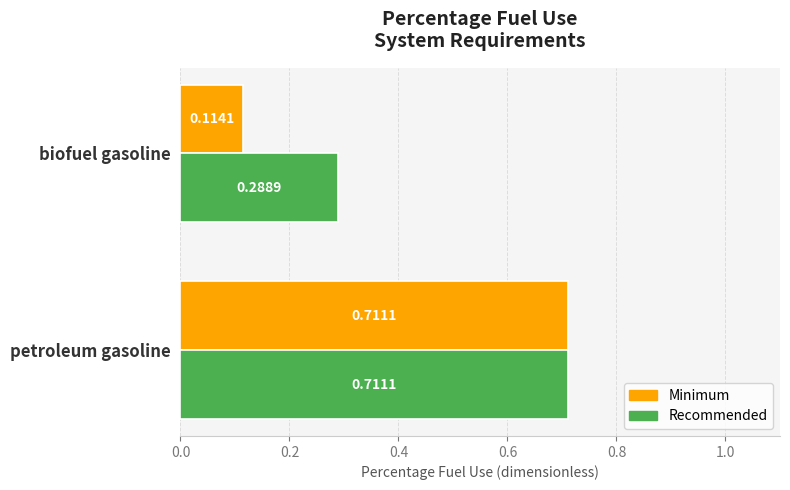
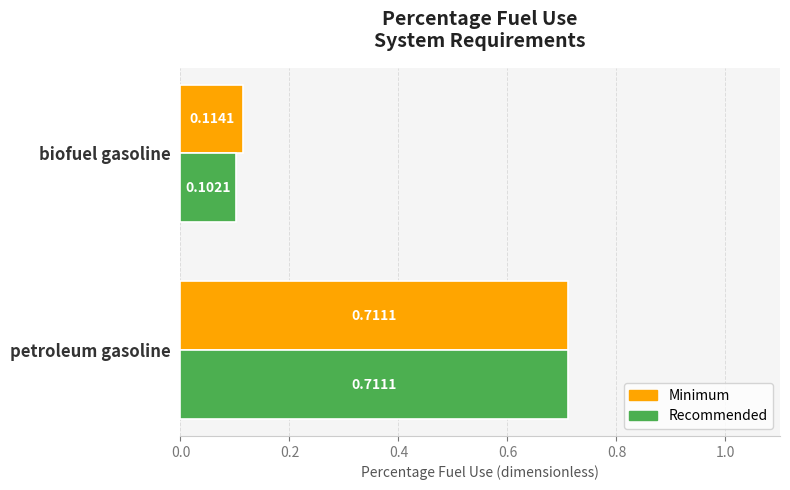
Recommended, biofuel gasoline: 0.2889 -> 0.1021
